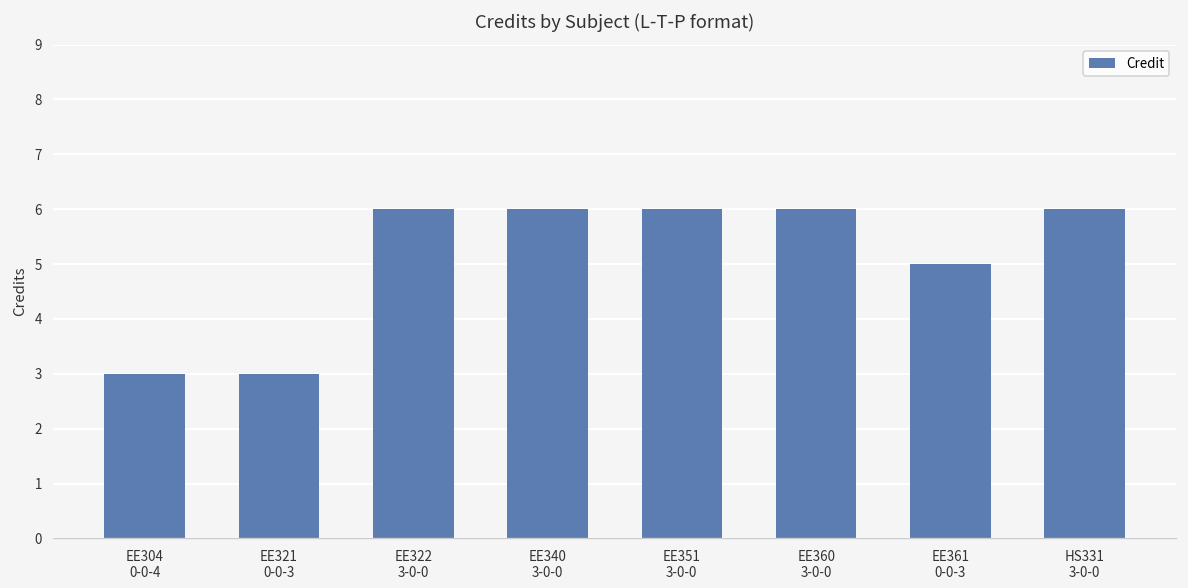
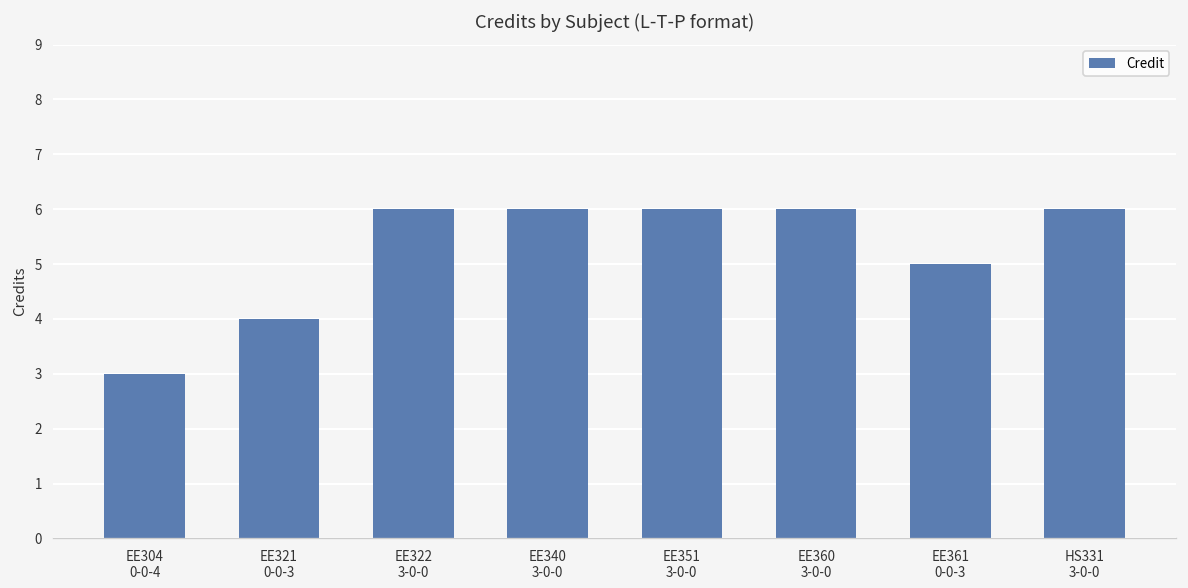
EE321 0-0-3: 3 -> 4
